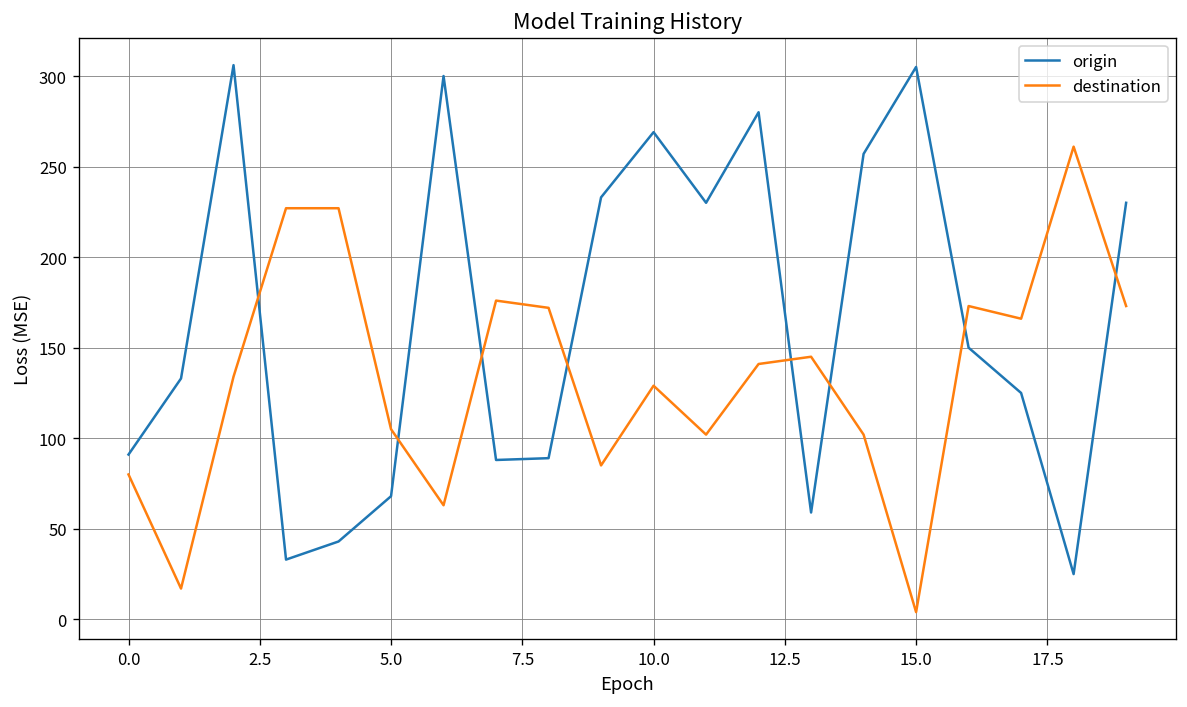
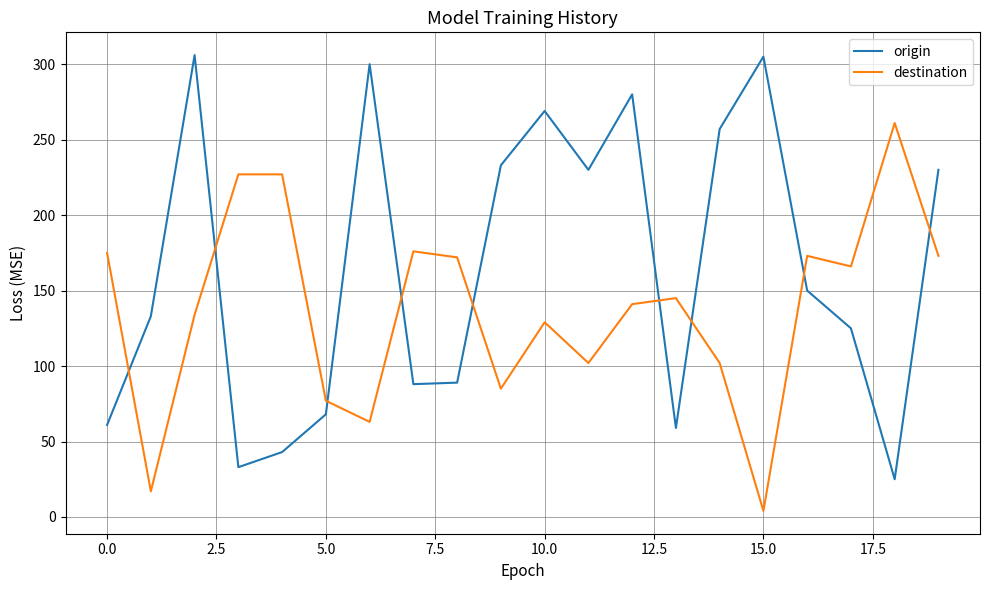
origin, 0.0: 91 -> 61
destination, 0.0: 80 -> 175
destination, 5.0: 105 -> 77
